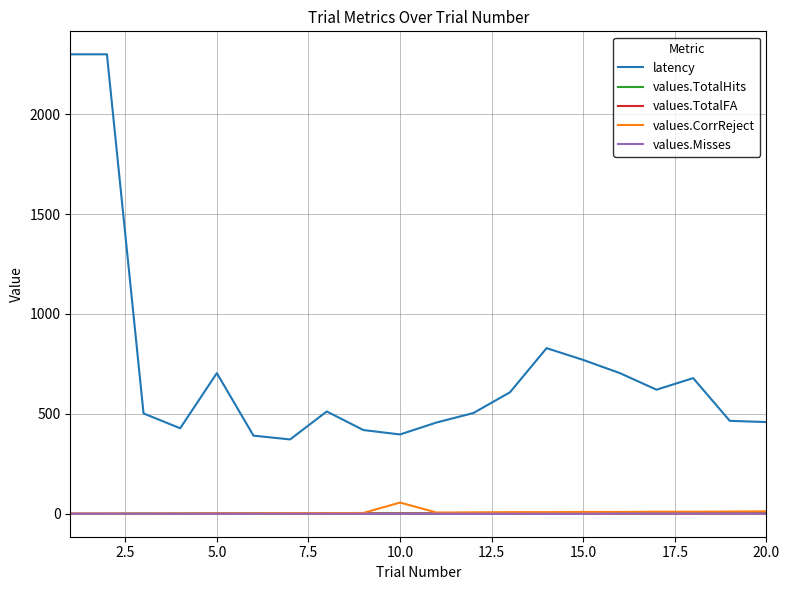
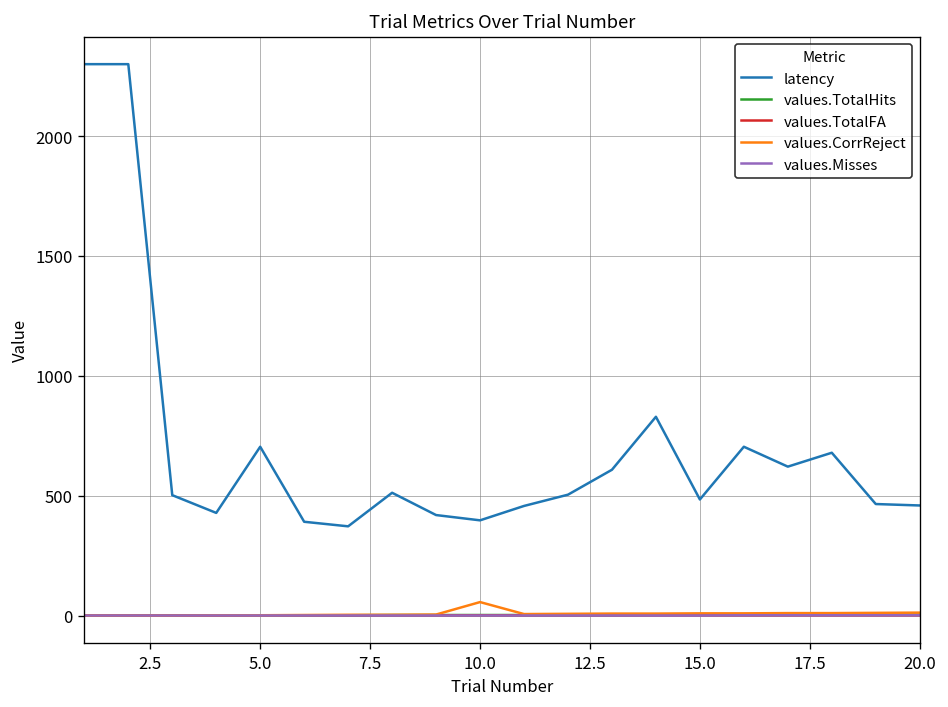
latency, 15.0: 770 -> 480
